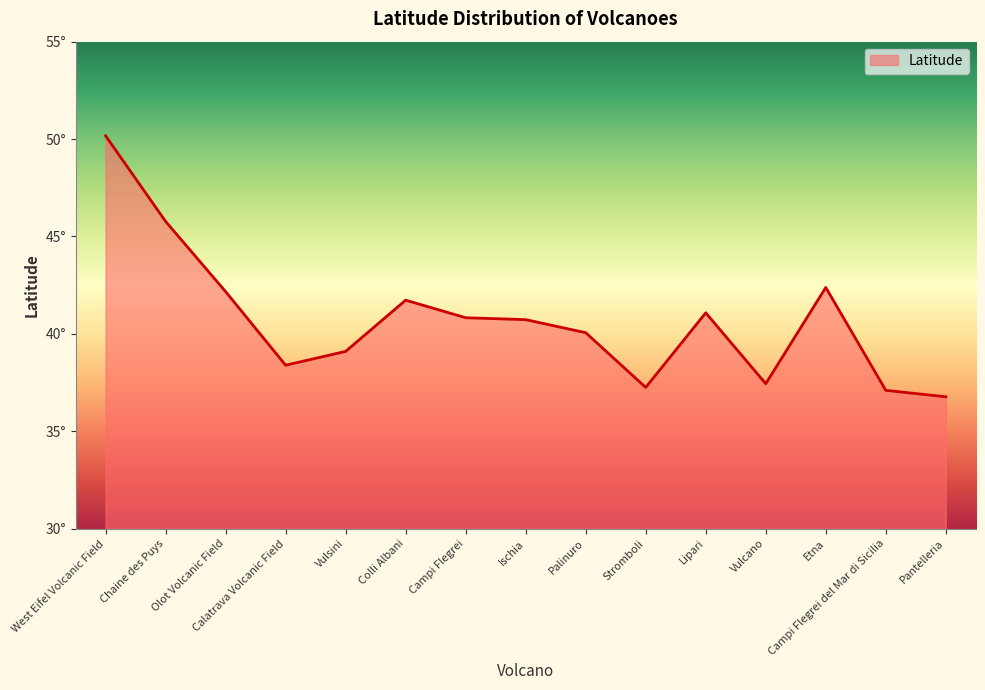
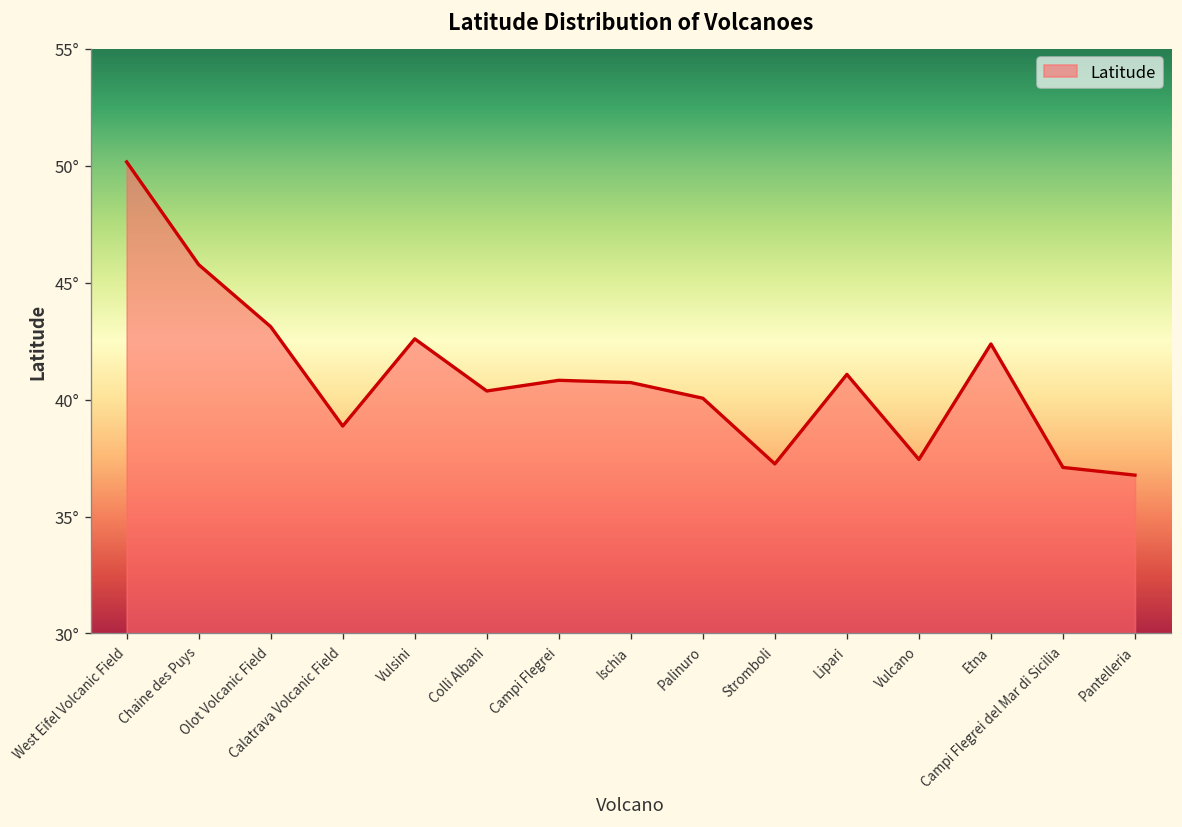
Olot Volcanic Field: 42.2° -> 43.1°
Calatrava Volcanic Field: 38.4° -> 38.9°
Vulsini: 39.1° -> 42.6°
Colli Albani: 41.7° -> 40.4°
